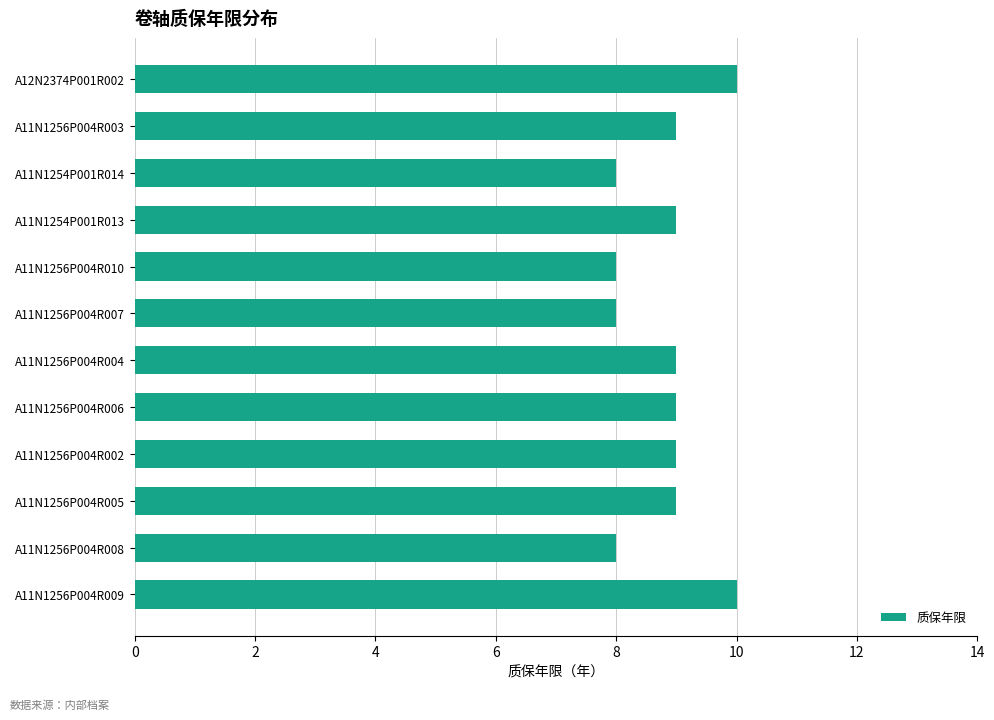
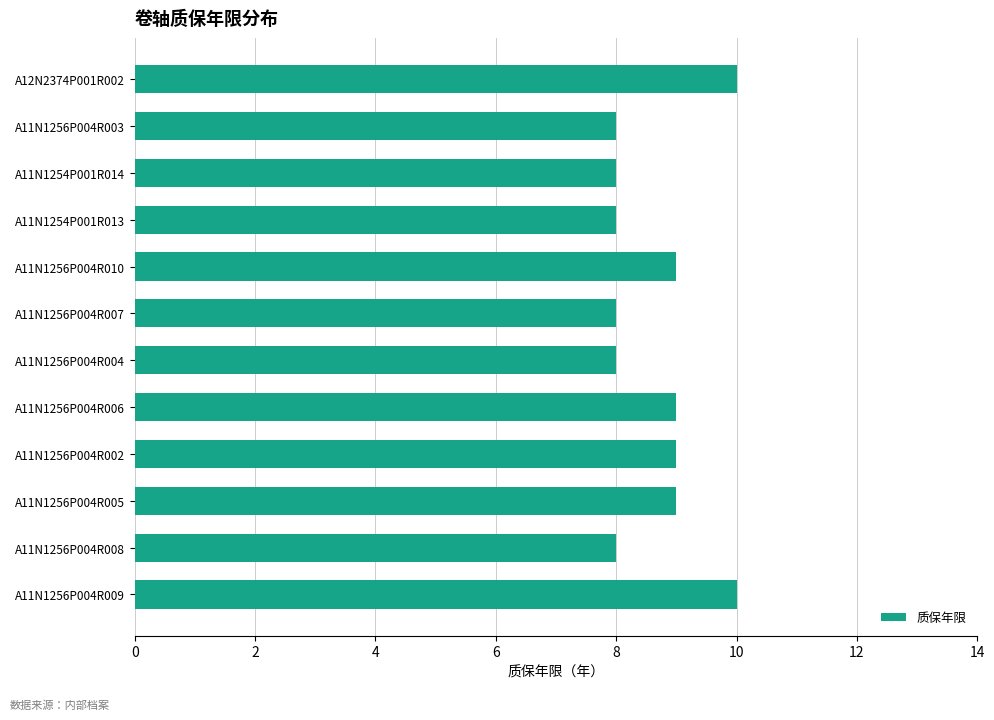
A11N1256P004R003: 9 -> 8
A11N1254P001R013: 9 -> 8
A11N1256P004R010: 8 -> 9
A11N1256P004R004: 9 -> 8
